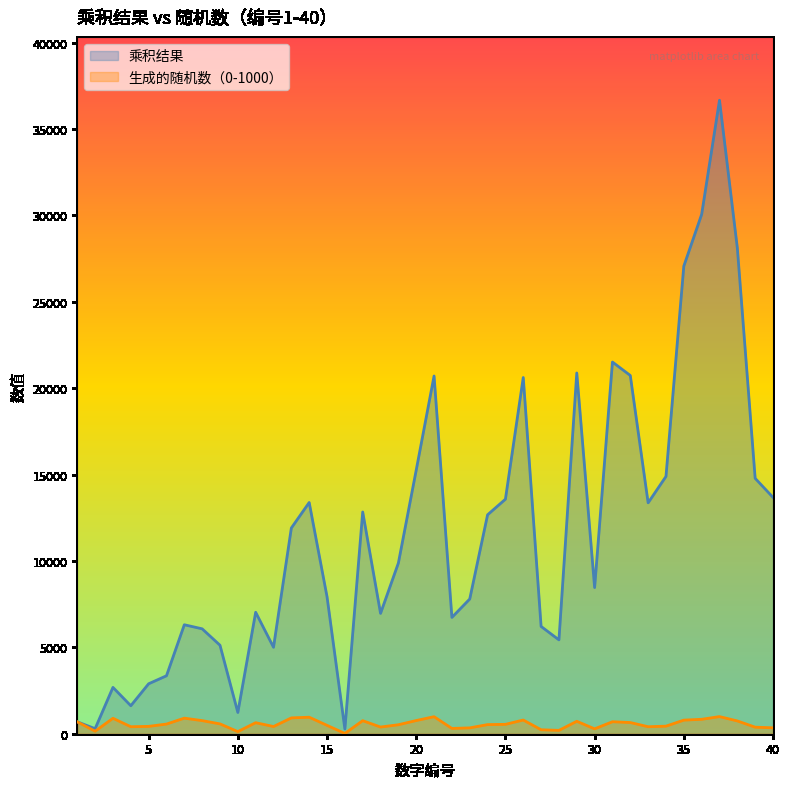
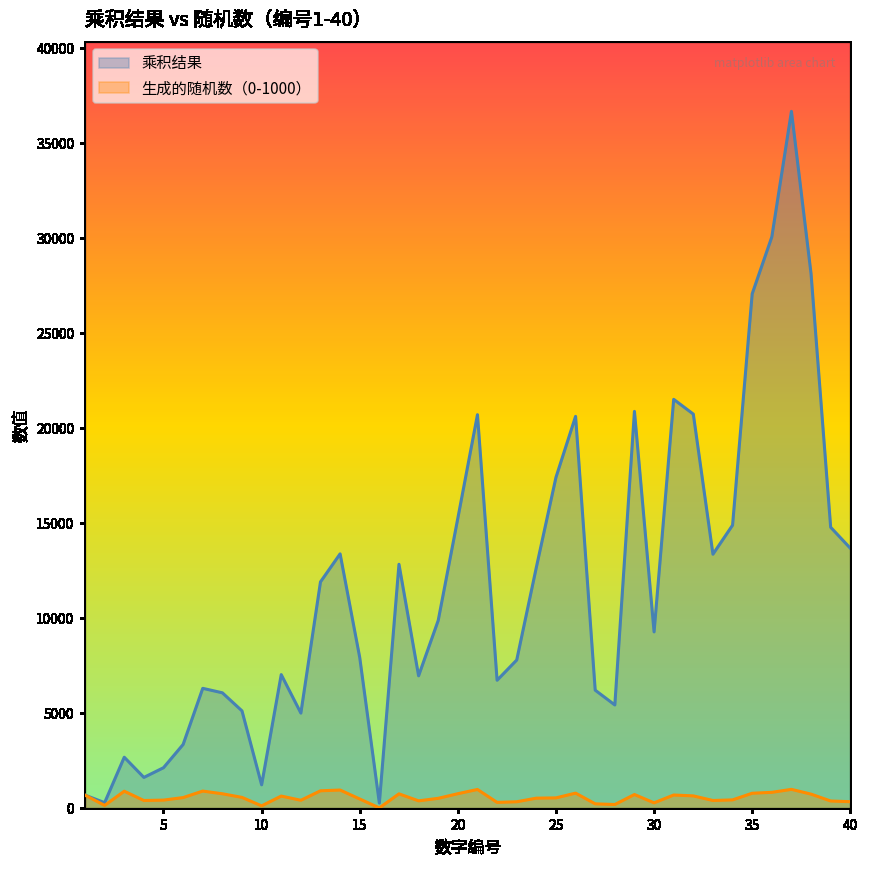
乘积结果, 5: 2900 -> 2100
乘积结果, 25: 13600 -> 17400
乘积结果, 30: 8500 -> 9300
